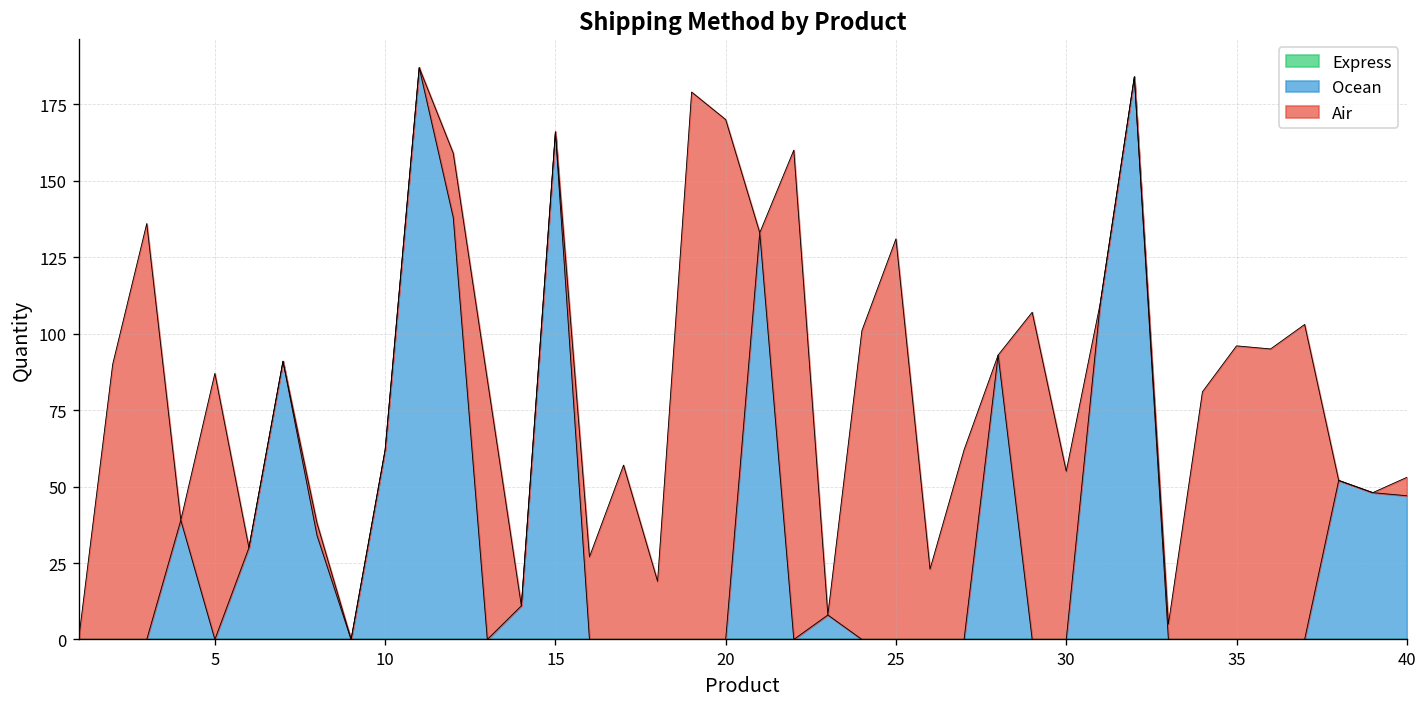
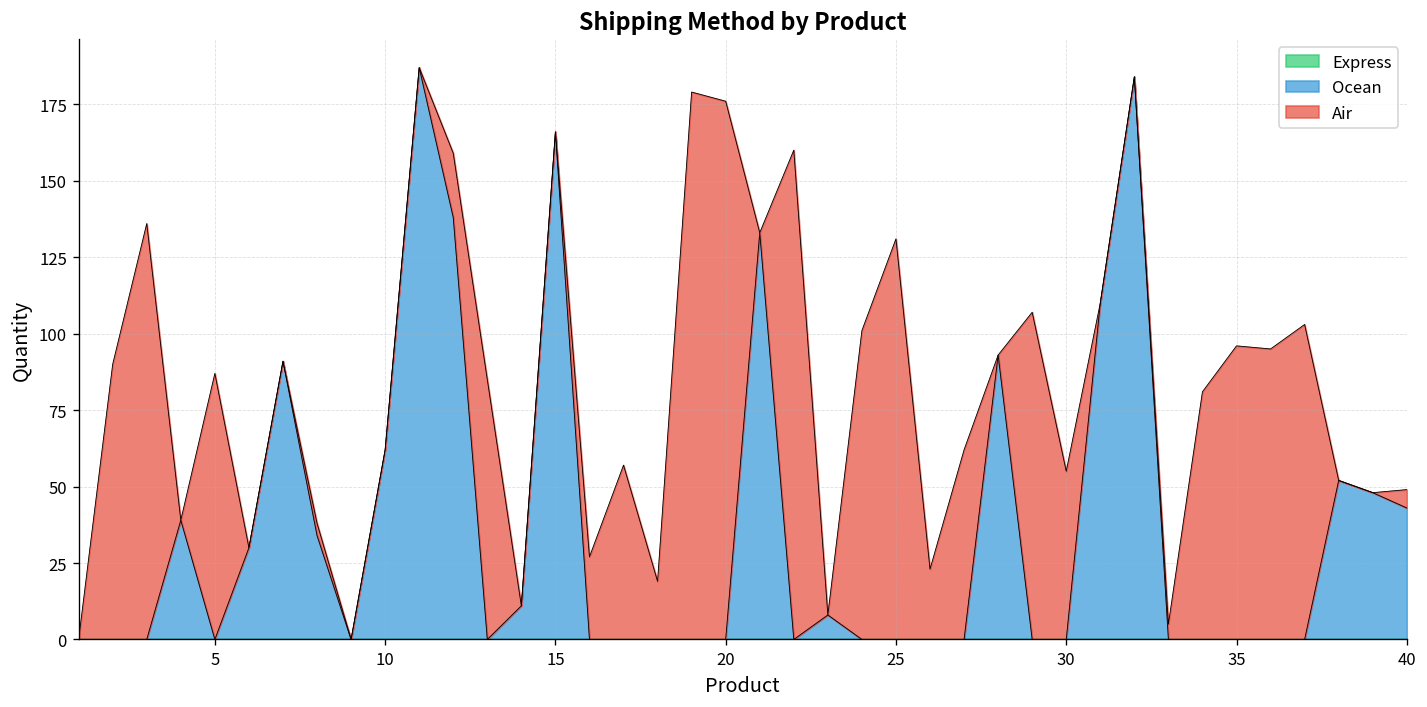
Air, 20: 170 -> 176
Ocean, 40: 47 -> 43
